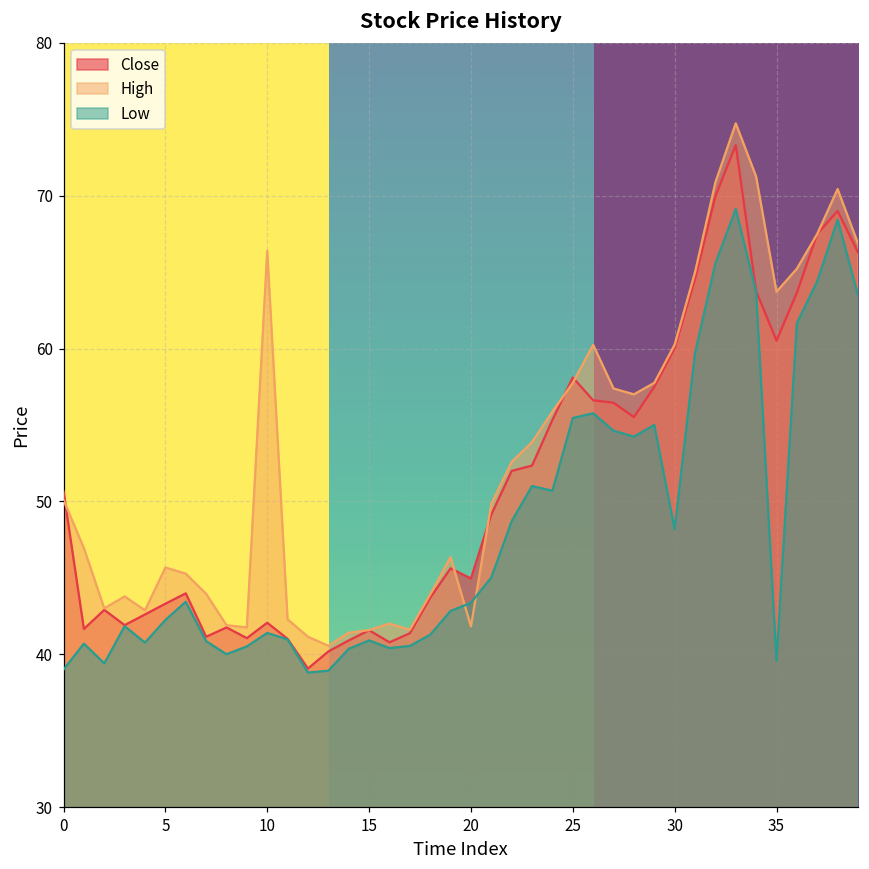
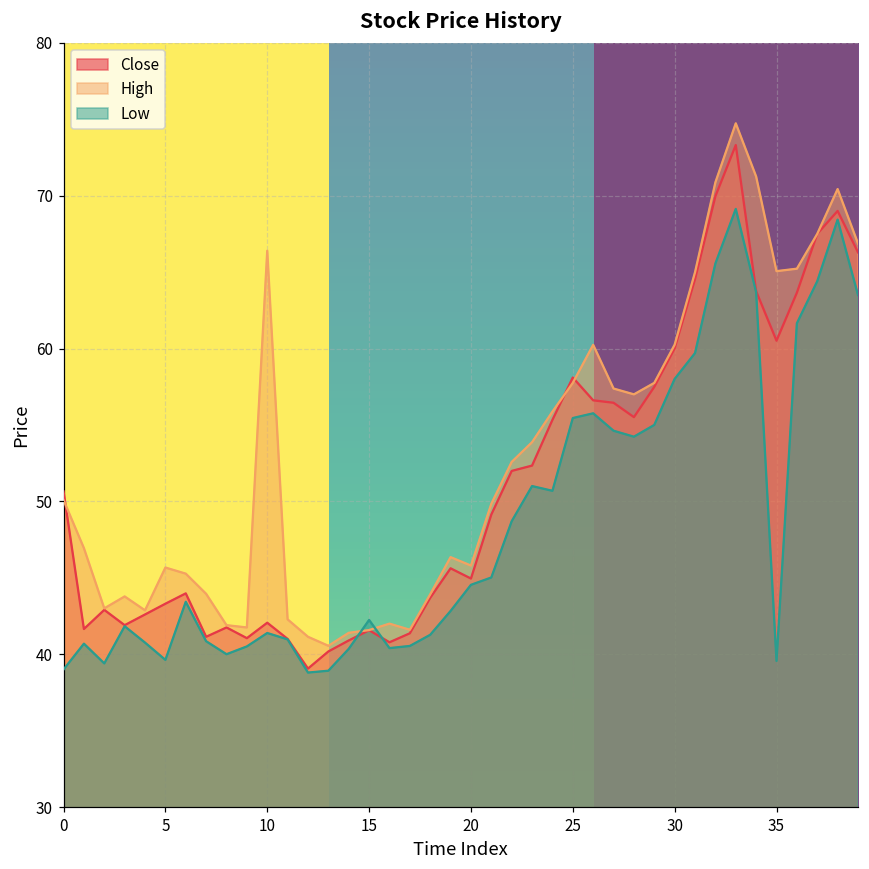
Low, 5: 42.2 -> 39.6
Low, 15: 40.9 -> 42.2
High, 20: 41.8 -> 45.8
Low, 20: 43.4 -> 44.5
Low, 30: 48.2 -> 58.0
High, 35: 63.7 -> 65.1
